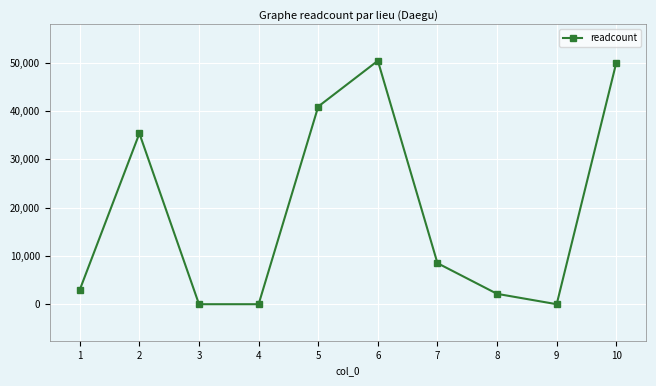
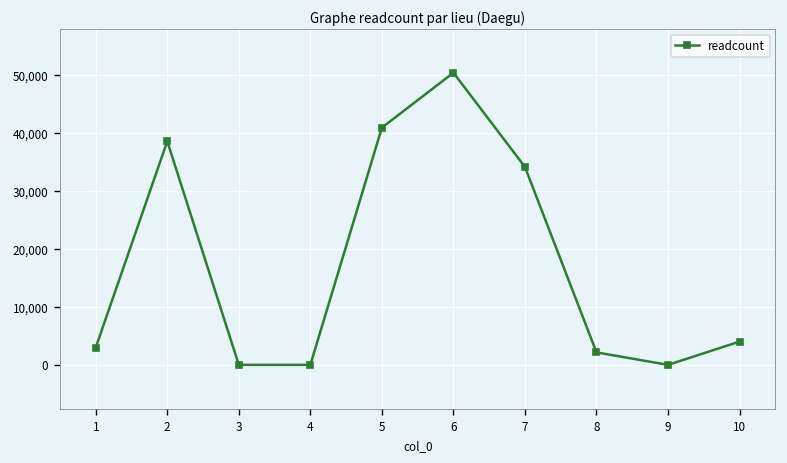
2: 35,000 -> 39,000
7: 9,000 -> 34,000
10: 50,000 -> 4,000
